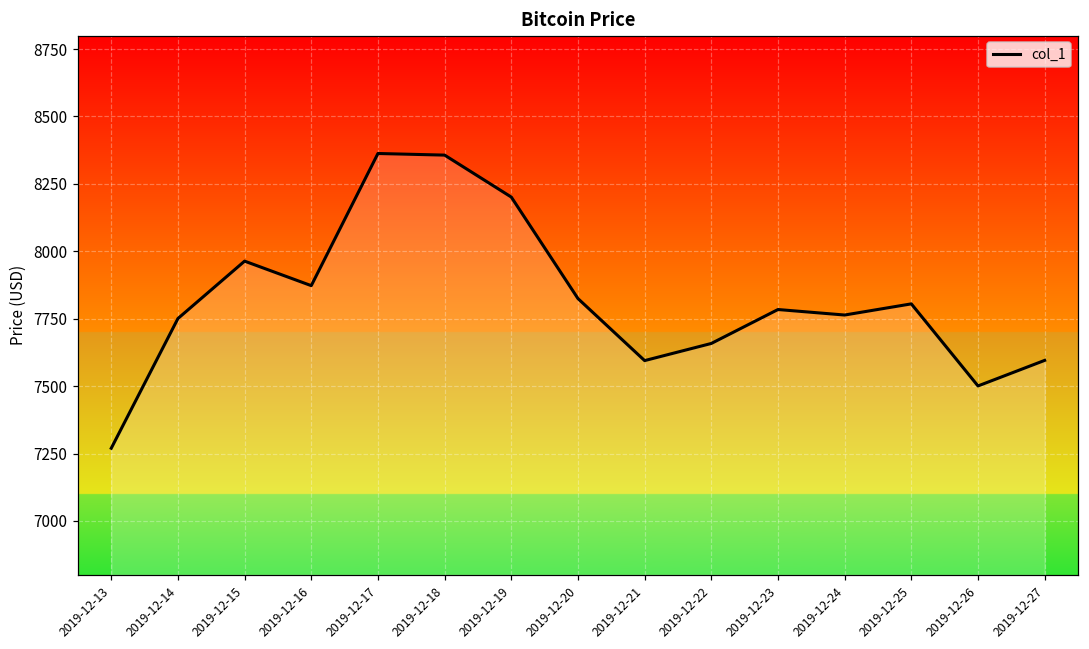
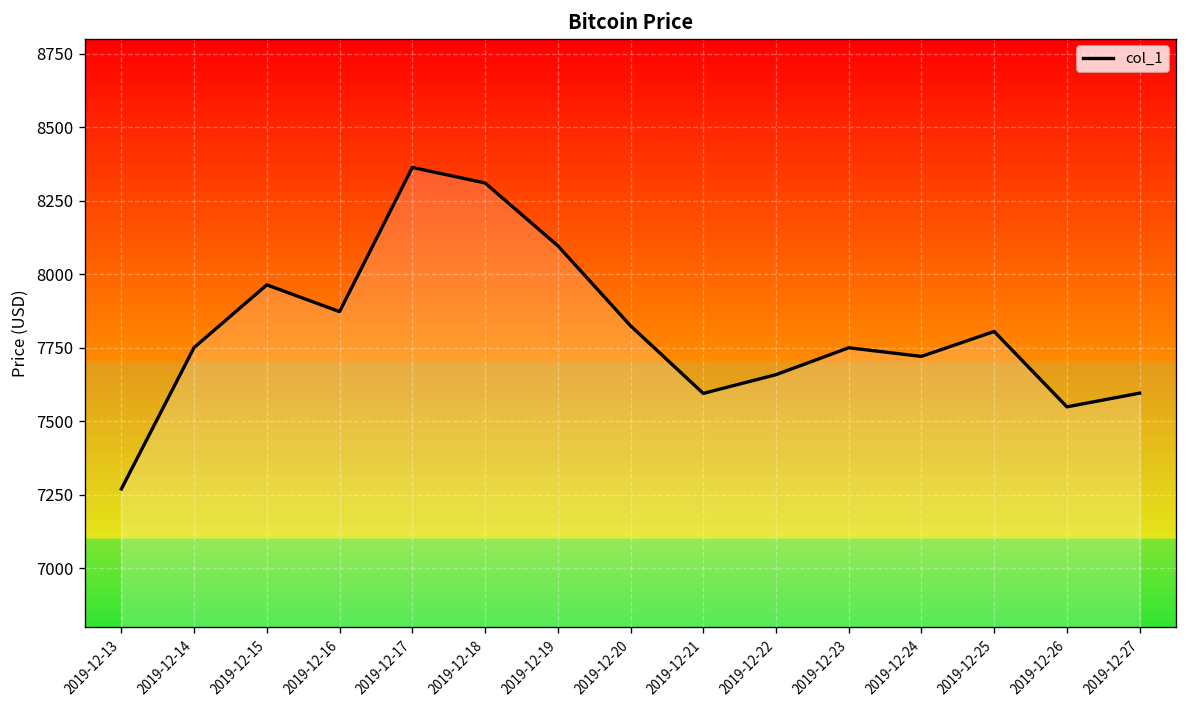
2019-12-18: 8360 -> 8310
2019-12-19: 8200 -> 8100
2019-12-23: 7780 -> 7750
2019-12-24: 7760 -> 7720
2019-12-26: 7500 -> 7550
